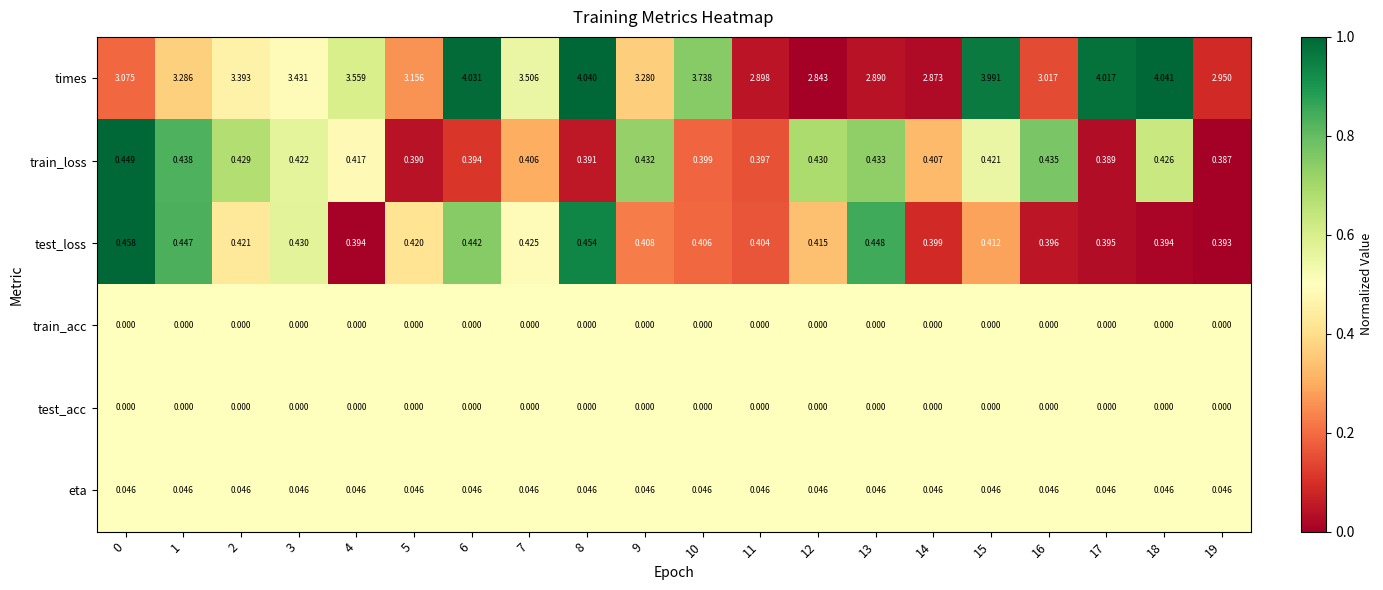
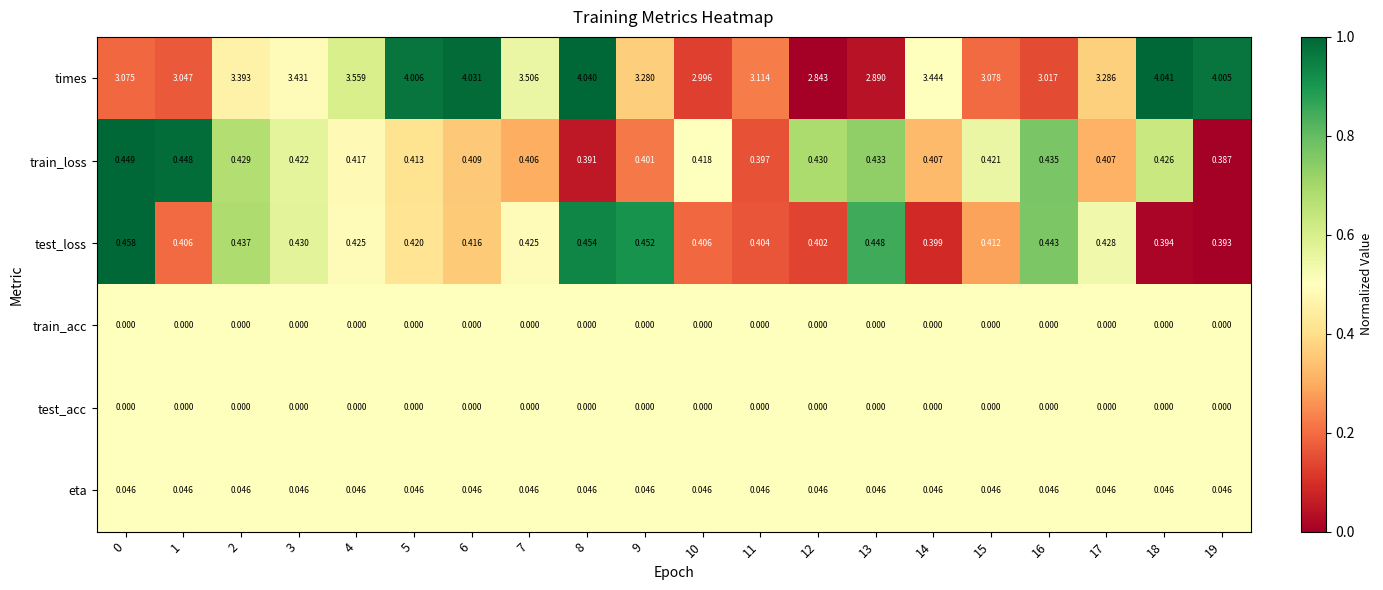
times, 1: 3.286 -> 3.047
times, 5: 3.156 -> 4.006
times, 10: 3.738 -> 2.996
times, 11: 2.898 -> 3.114
times, 14: 2.873 -> 3.444
times, 15: 3.991 -> 3.078
times, 17: 4.017 -> 3.286
times, 19: 2.950 -> 4.005
train_loss, 1: 0.438 -> 0.448
train_loss, 5: 0.390 -> 0.413
train_loss, 6: 0.394 -> 0.409
train_loss, 9: 0.432 -> 0.401
train_loss, 10: 0.399 -> 0.418
train_loss, 17: 0.389 -> 0.407
test_loss, 1: 0.447 -> 0.406
test_loss, 2: 0.421 -> 0.437
test_loss, 4: 0.394 -> 0.425
test_loss, 6: 0.442 -> 0.416
test_loss, 9: 0.408 -> 0.452
test_loss, 12: 0.415 -> 0.402
test_loss, 16: 0.396 -> 0.443
test_loss, 17: 0.395 -> 0.428
